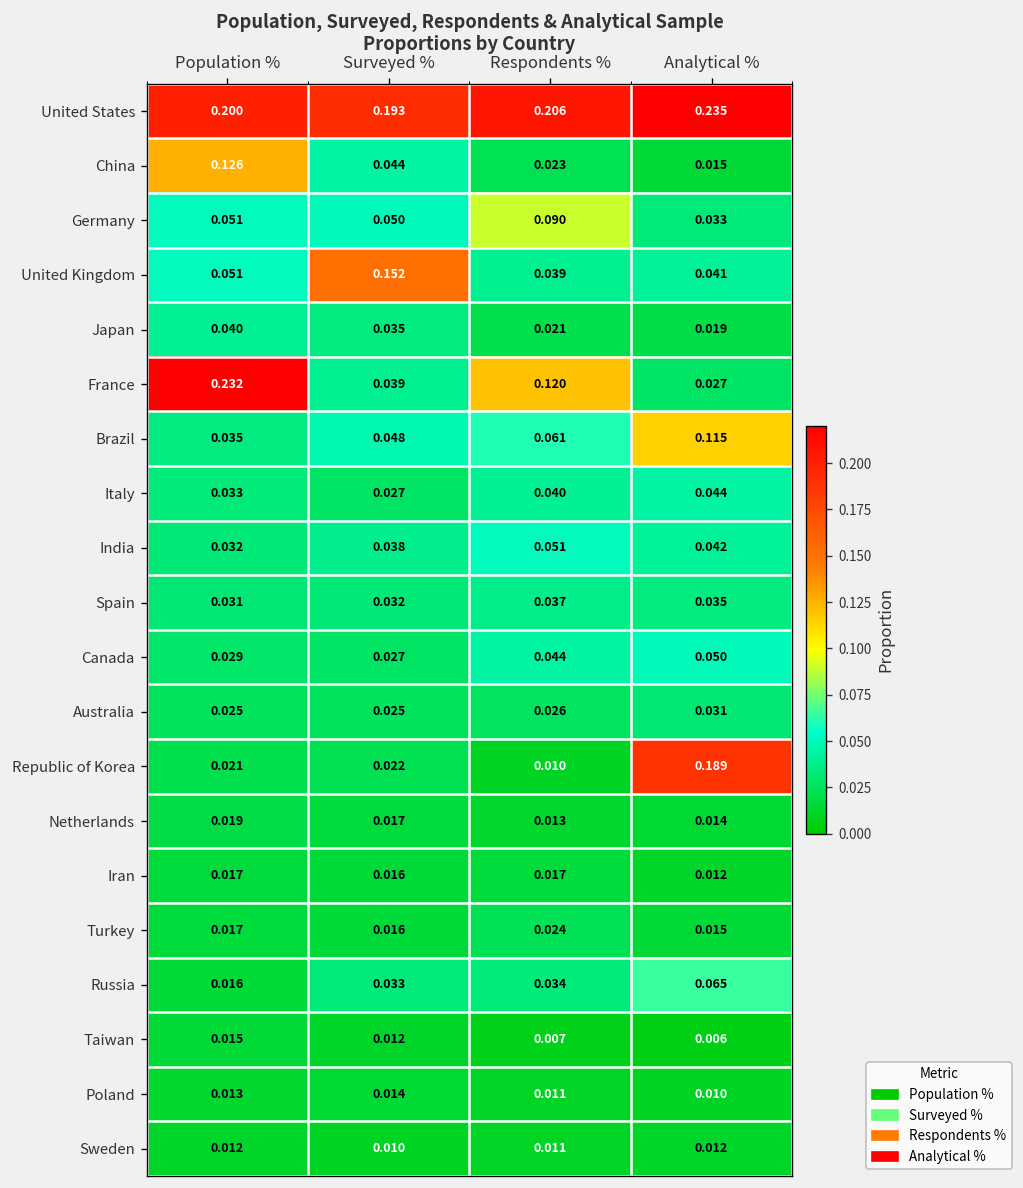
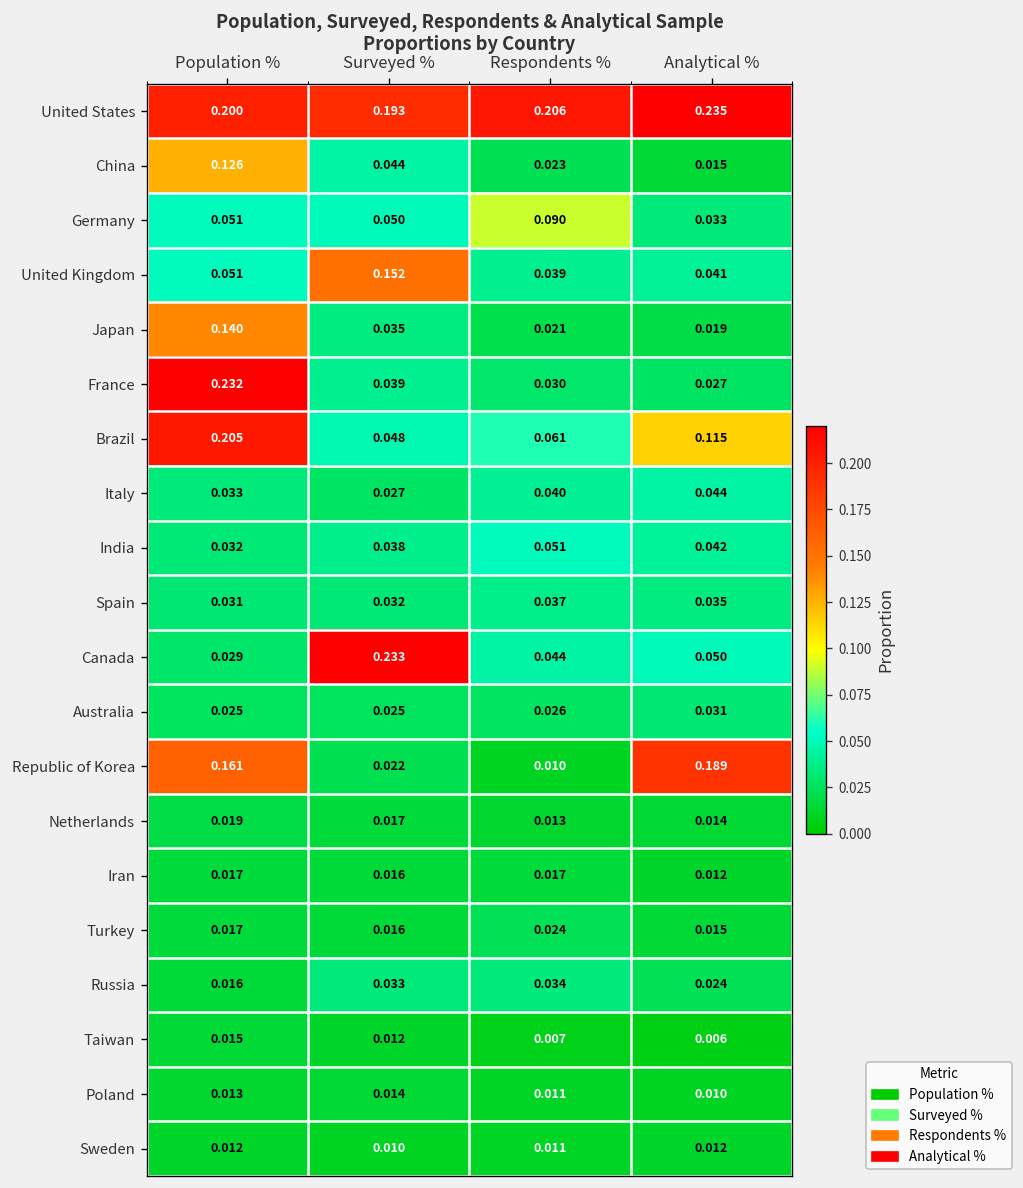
Japan, Population %: 0.040 -> 0.140
France, Respondents %: 0.120 -> 0.030
Brazil, Population %: 0.035 -> 0.205
Canada, Surveyed %: 0.027 -> 0.233
Republic of Korea, Population %: 0.021 -> 0.161
Russia, Analytical %: 0.065 -> 0.024
